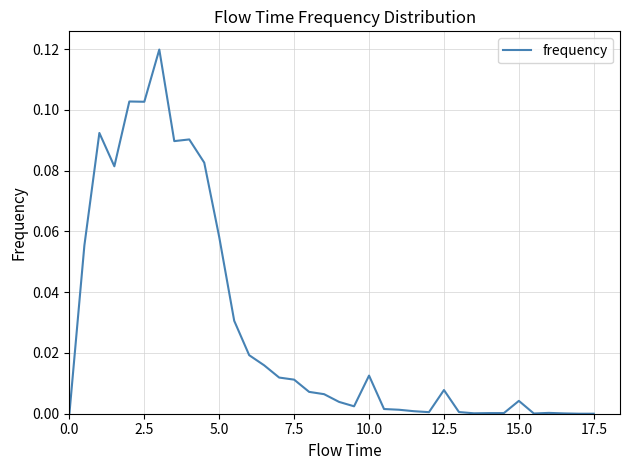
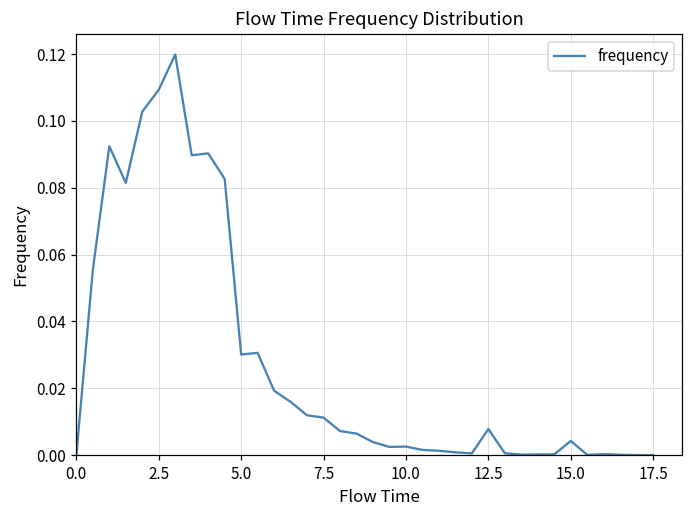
2.5: 0.103 -> 0.109
5.0: 0.058 -> 0.030
10.0: 0.013 -> 0.003
